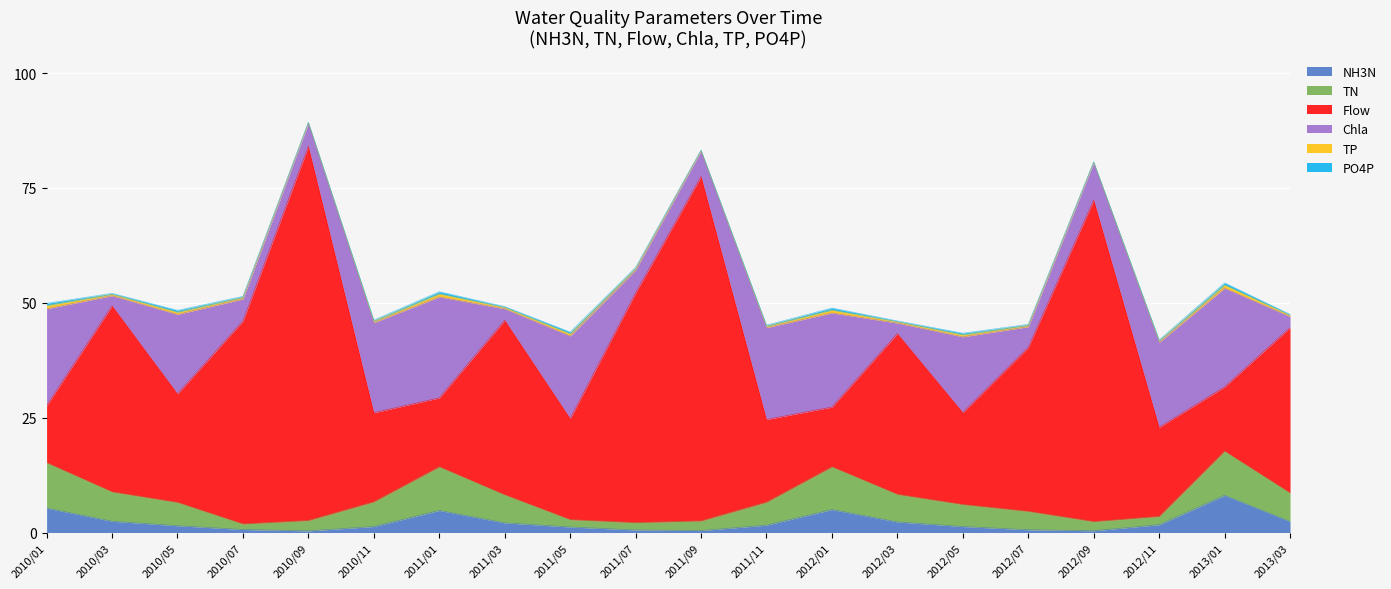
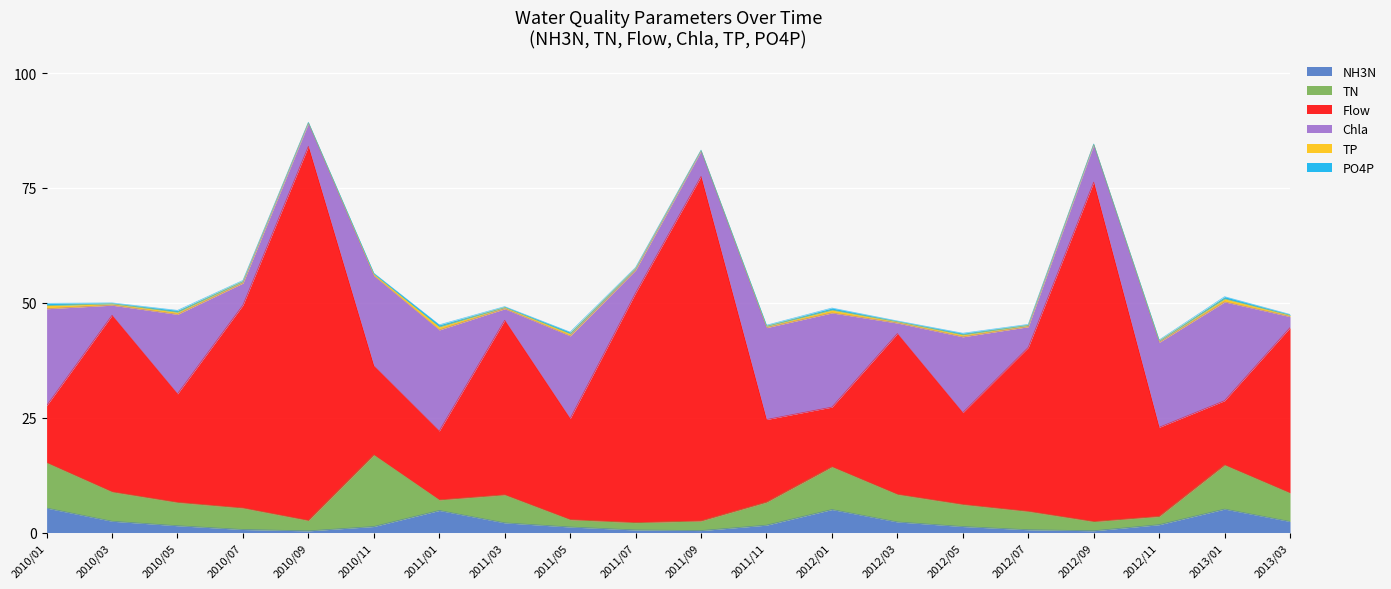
Flow, 2010/03: 41 -> 38
TN, 2010/07: 1 -> 5
TN, 2010/11: 5 -> 16
TN, 2011/01: 10 -> 2
Flow, 2012/09: 70 -> 74
NH3N, 2013/01: 8 -> 5
